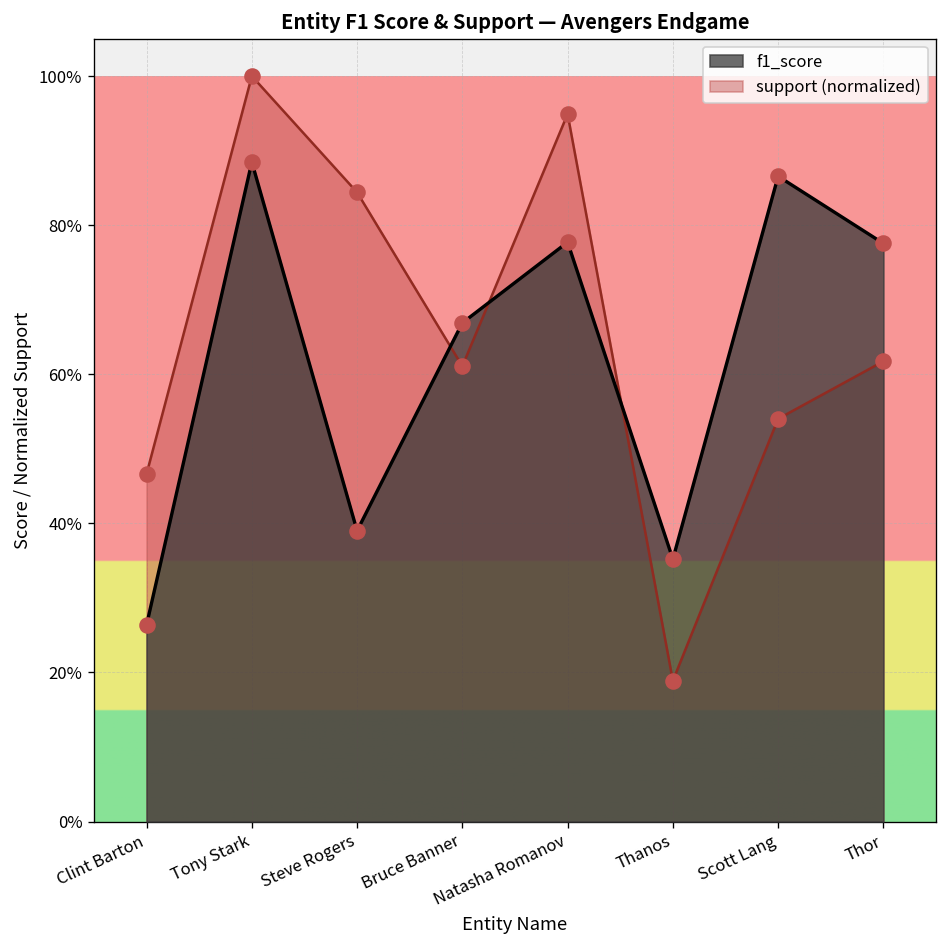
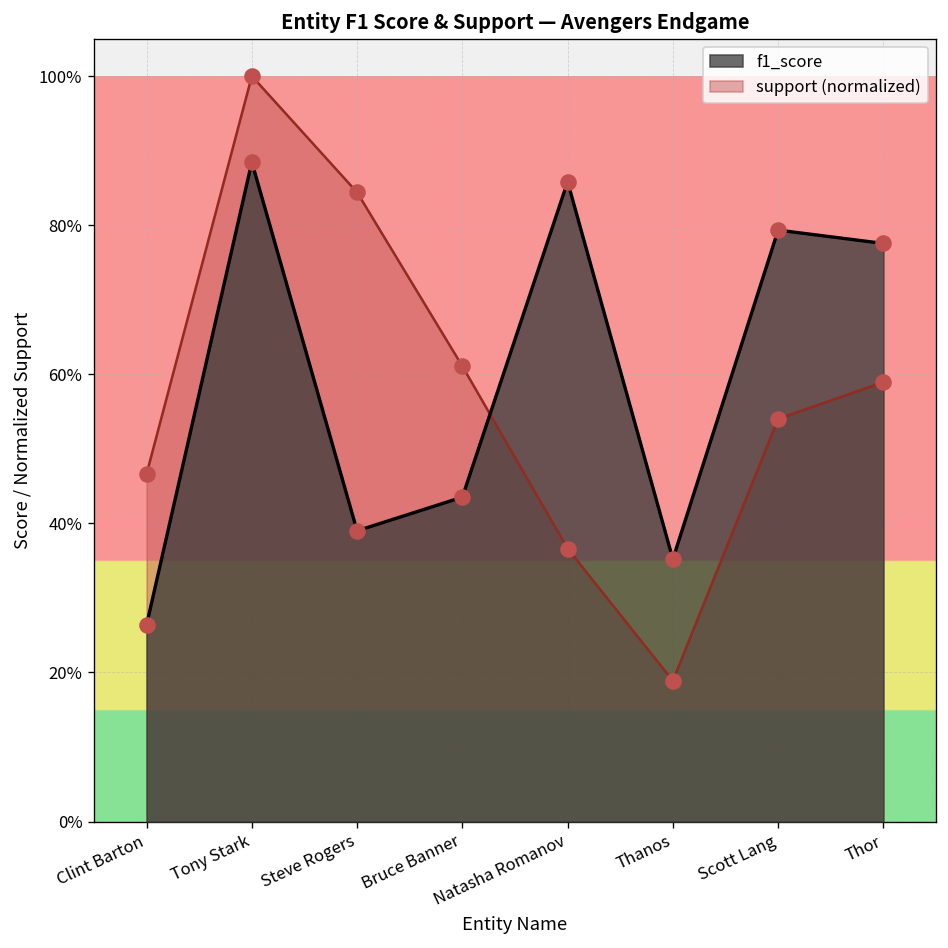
f1_score, Bruce Banner: 67% -> 44%
f1_score, Natasha Romanov: 78% -> 86%
support (normalized), Natasha Romanov: 95% -> 37%
f1_score, Scott Lang: 87% -> 79%
support (normalized), Thor: 62% -> 59%
